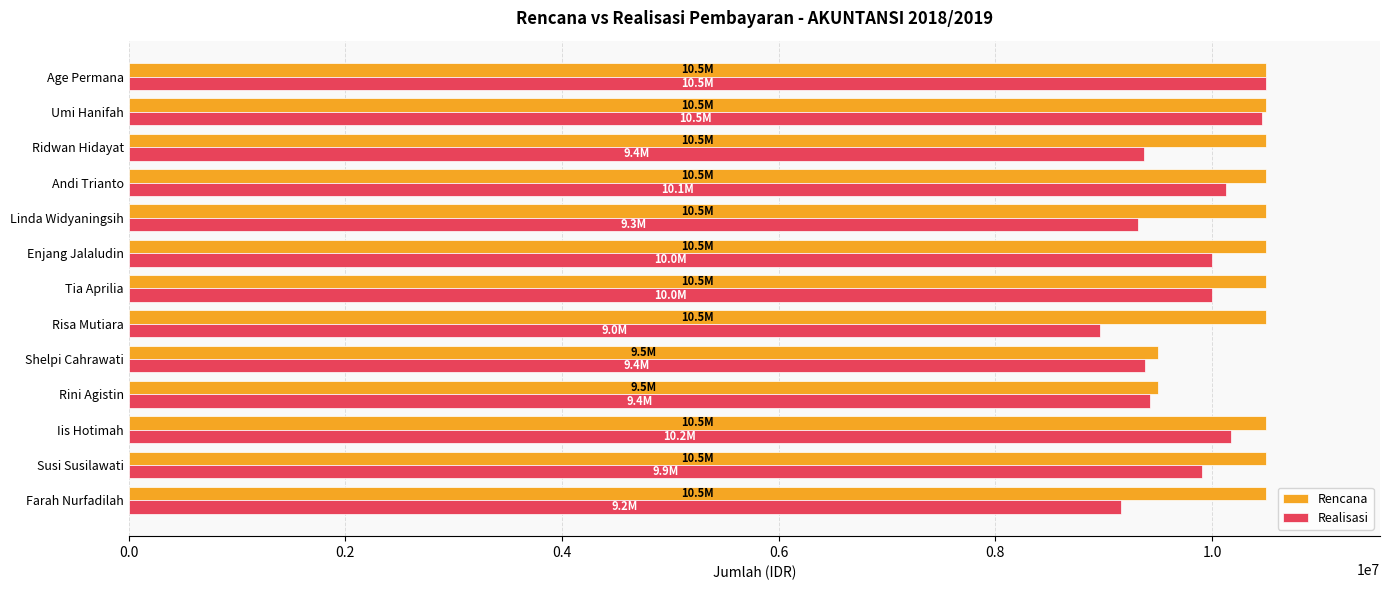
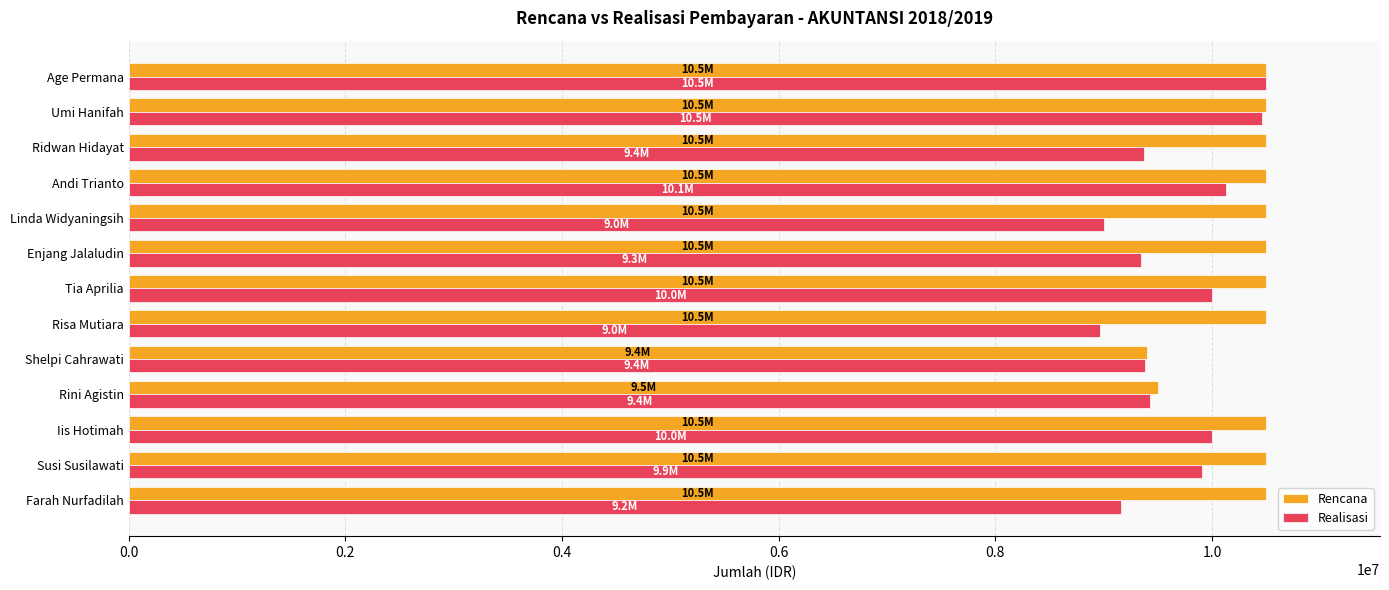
Realisasi, Linda Widyaningsih: 9.3M -> 9.0M
Realisasi, Enjang Jalaludin: 10.0M -> 9.3M
Rencana, Shelpi Cahrawati: 9.5M -> 9.4M
Realisasi, Iis Hotimah: 10.2M -> 10.0M
